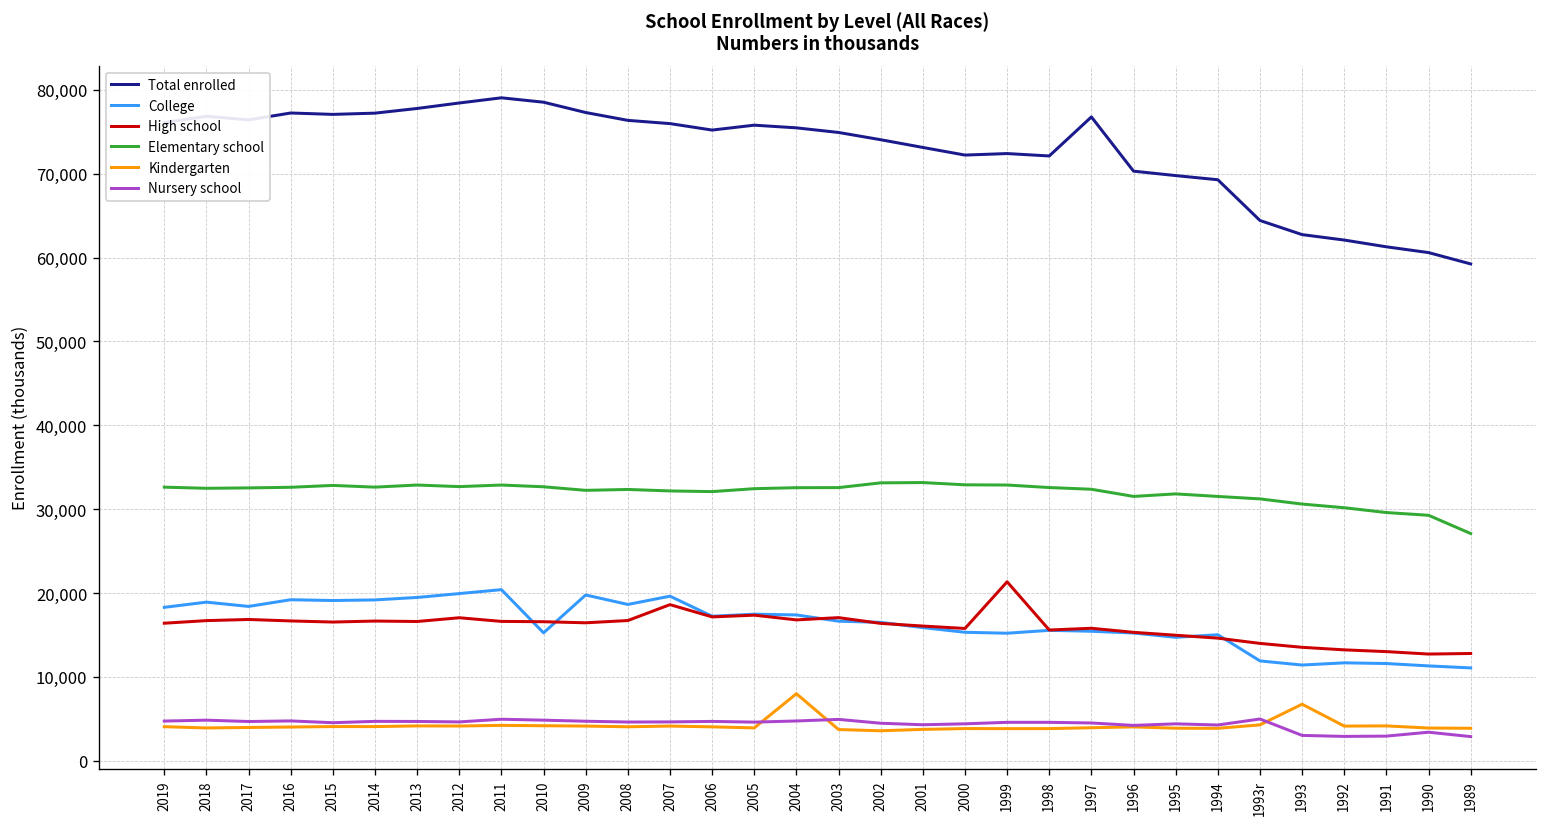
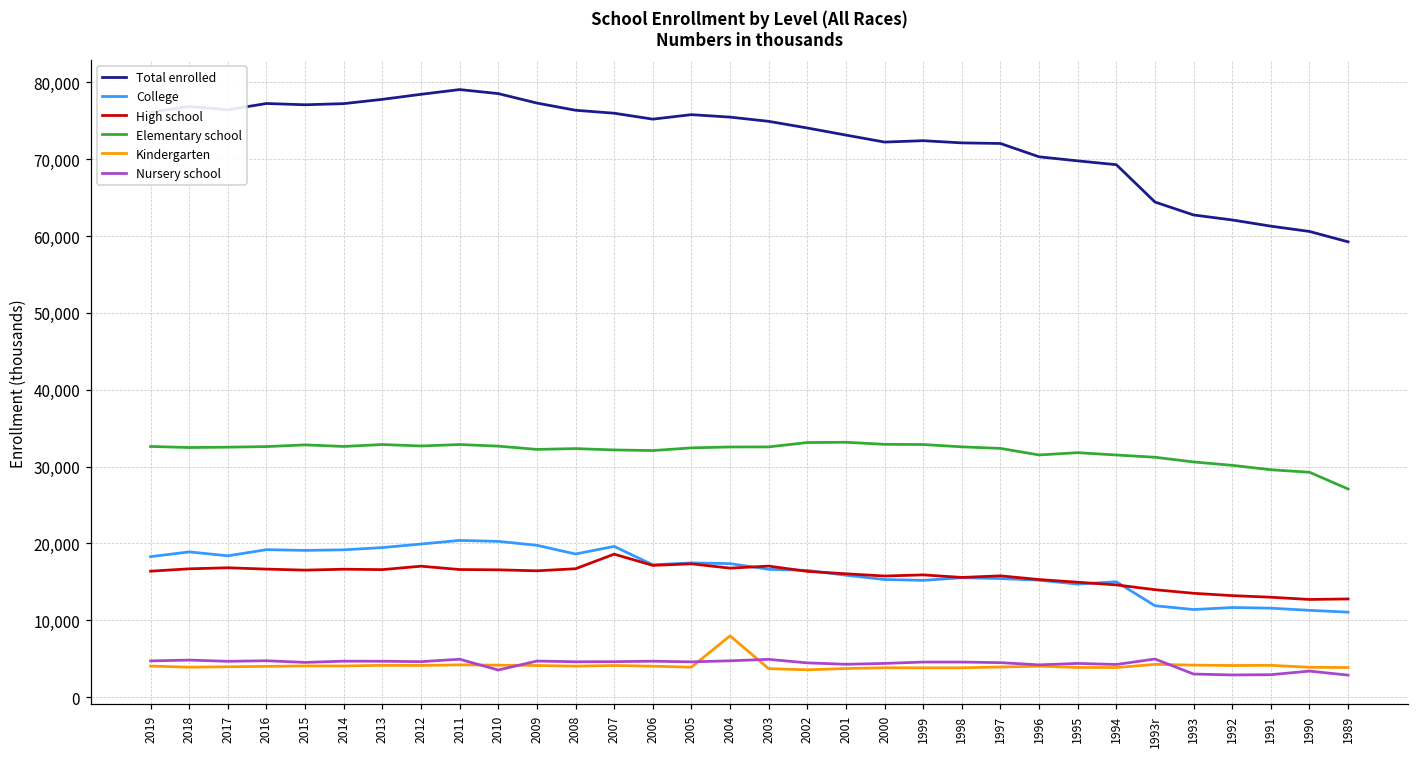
College, 2010: 15,000 -> 20,000
Nursery school, 2010: 5,000 -> 4,000
High school, 1999: 21,000 -> 16,000
Total enrolled, 1997: 77,000 -> 72,000
Kindergarten, 1993: 7,000 -> 4,000
